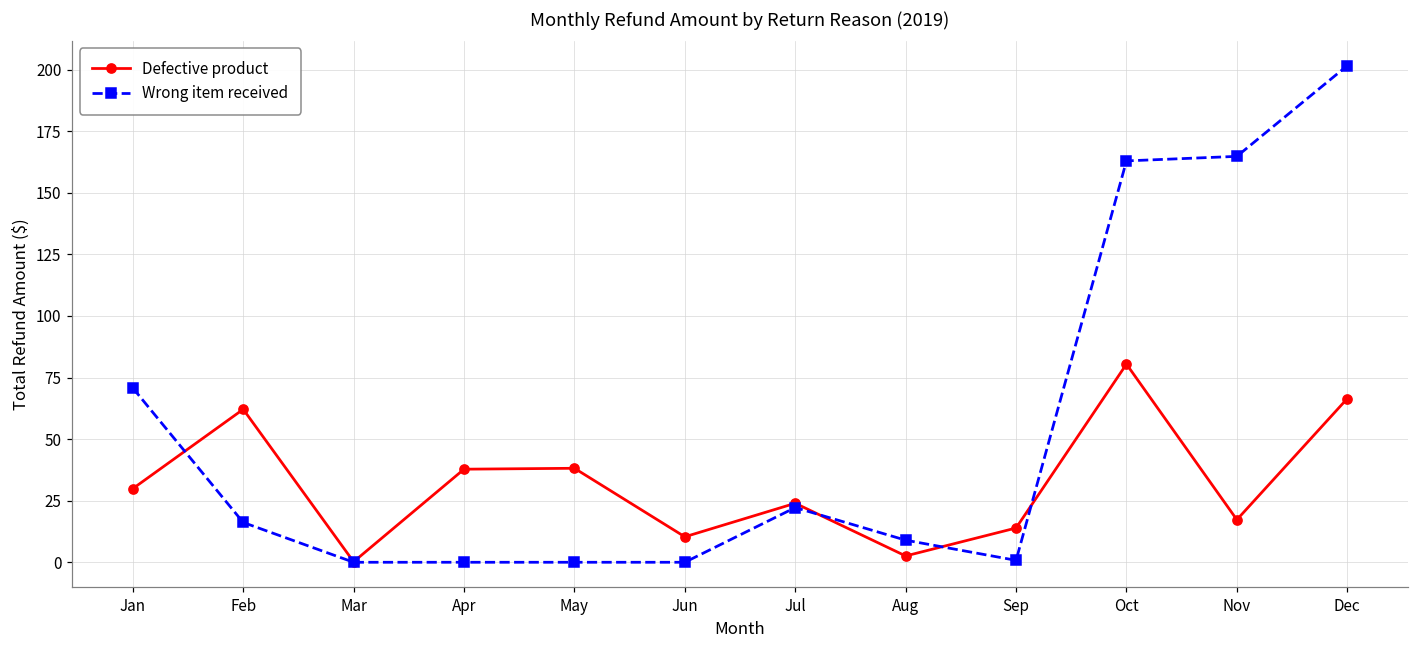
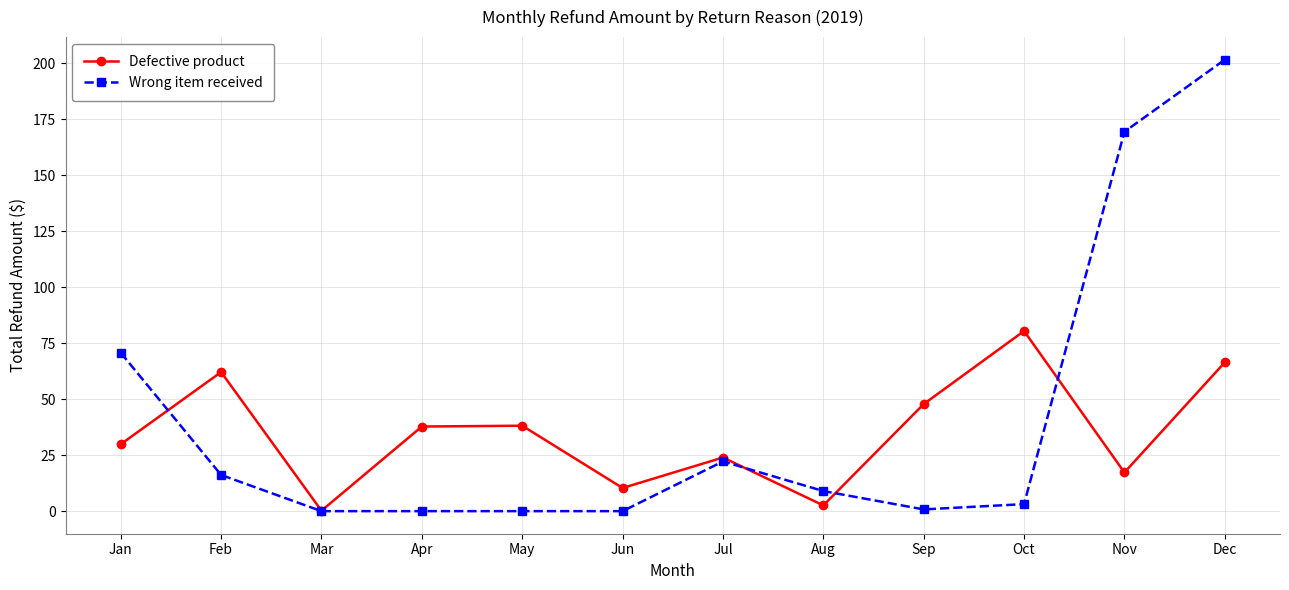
Defective product, Sep: 14 -> 48
Wrong item received, Oct: 163 -> 3
Wrong item received, Nov: 165 -> 169
